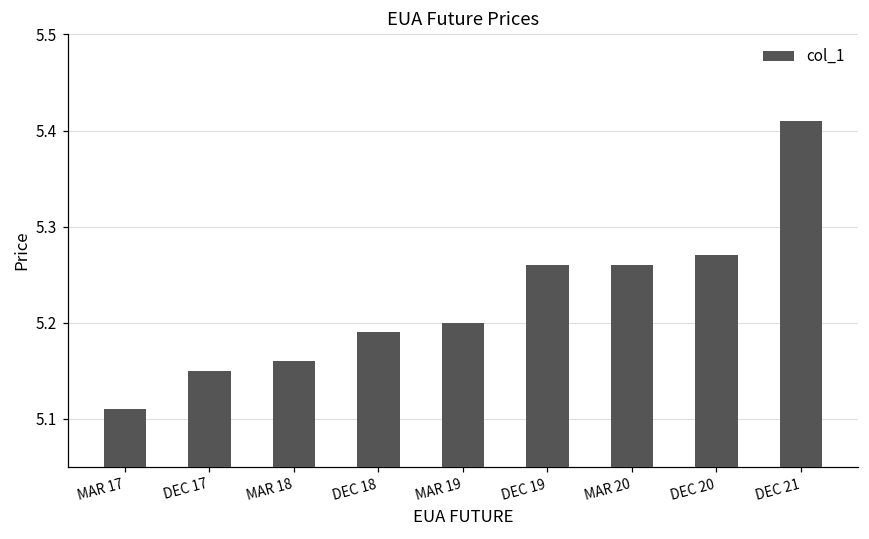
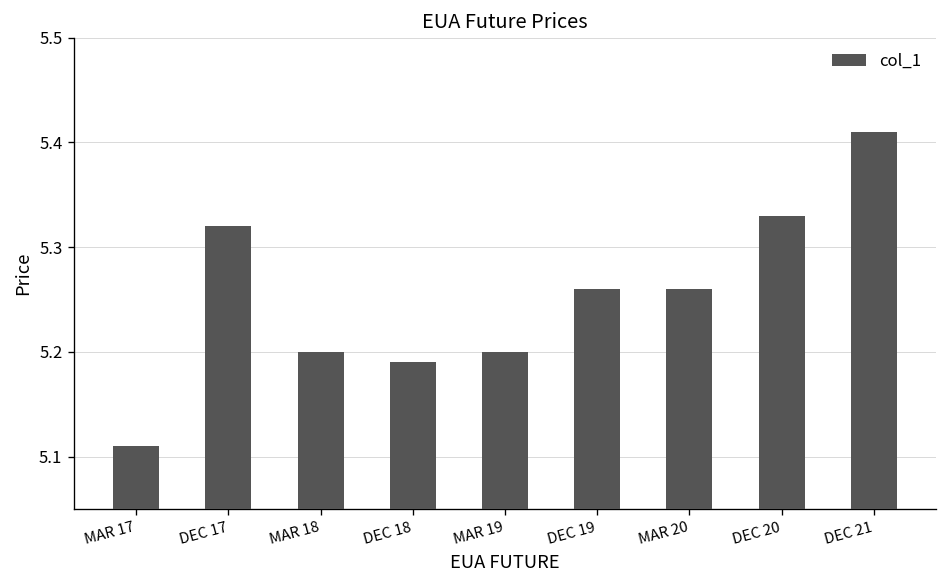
DEC 17: 5.15 -> 5.32
MAR 18: 5.16 -> 5.20
DEC 20: 5.27 -> 5.33
